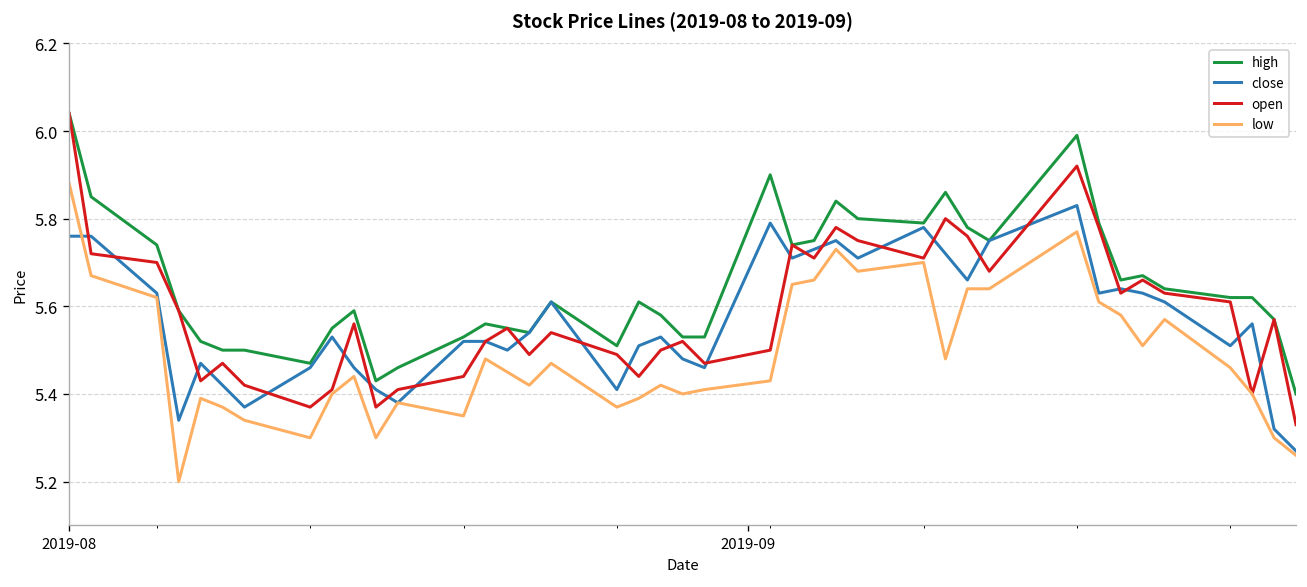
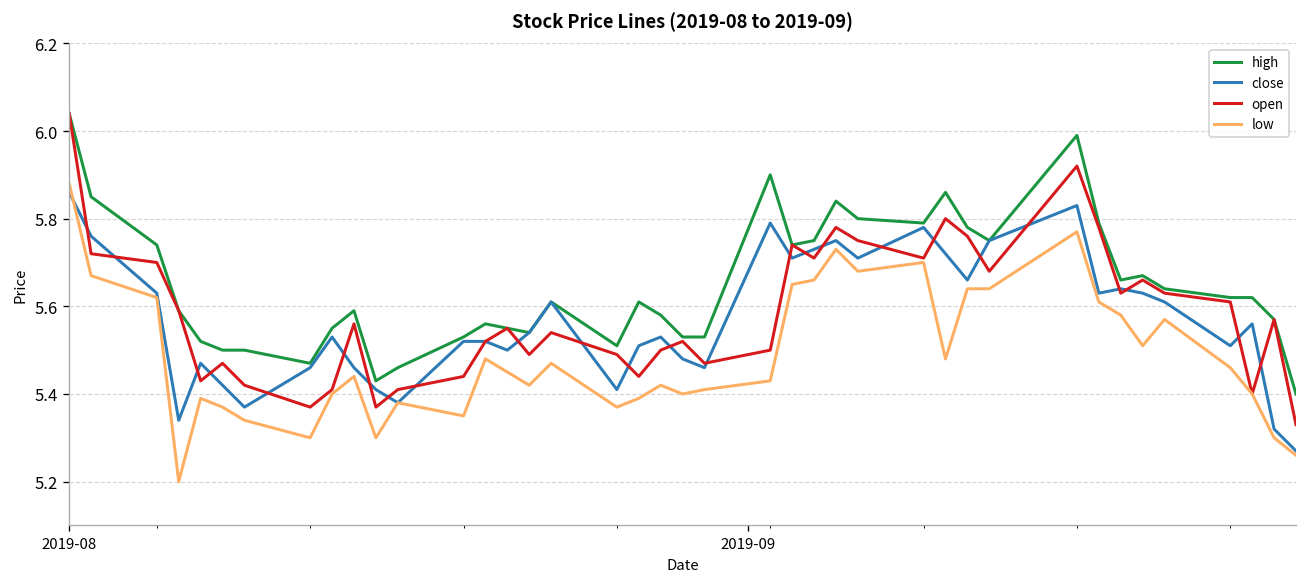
close, 2019-08: 5.76 -> 5.86
